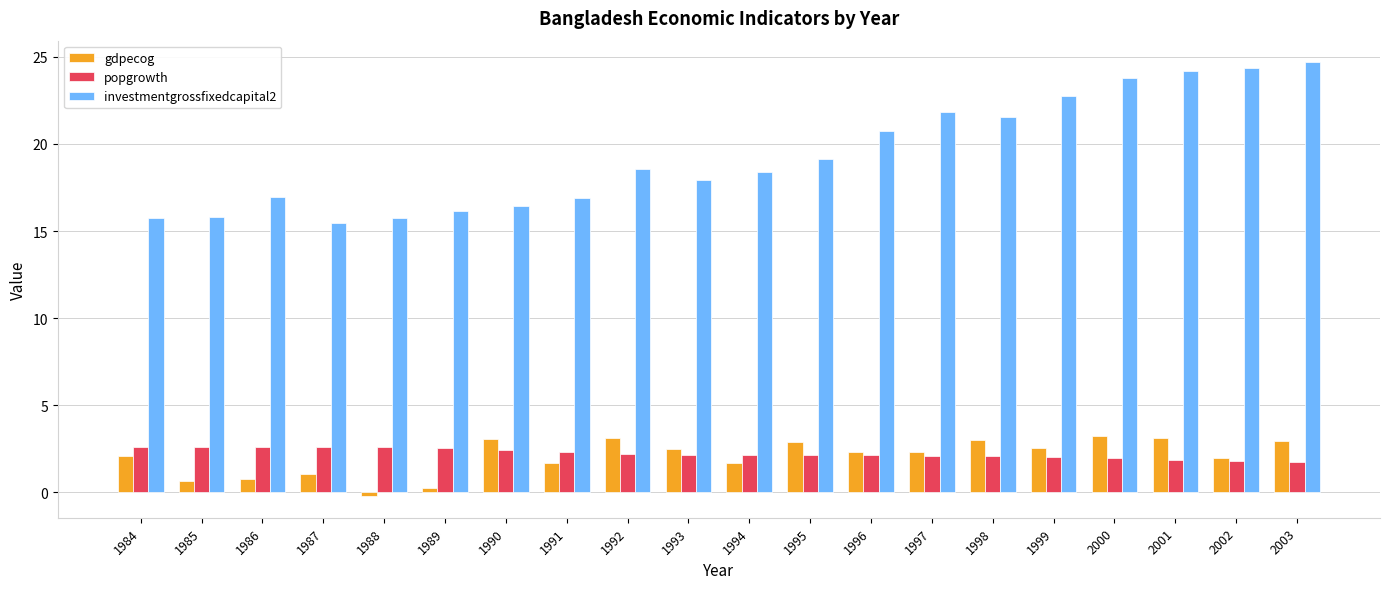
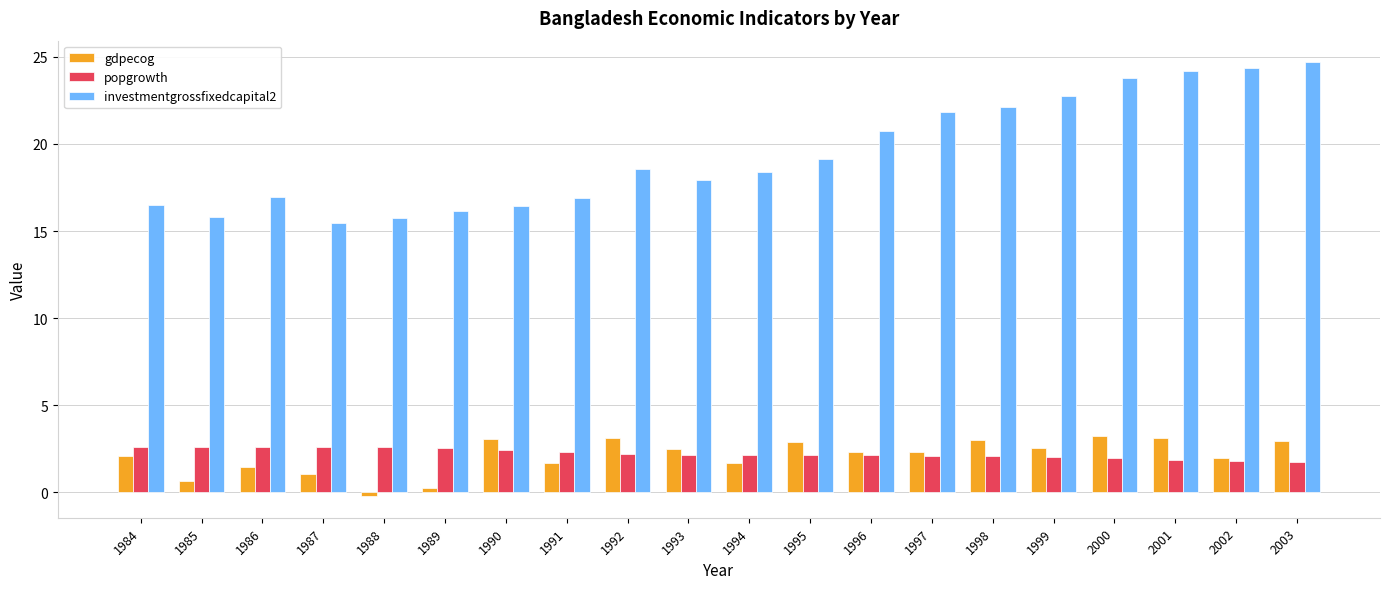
investmentgrossfixedcapital2, 1984: 15.7 -> 16.5
gdpecog, 1986: 0.8 -> 1.5
investmentgrossfixedcapital2, 1998: 21.5 -> 22.1
